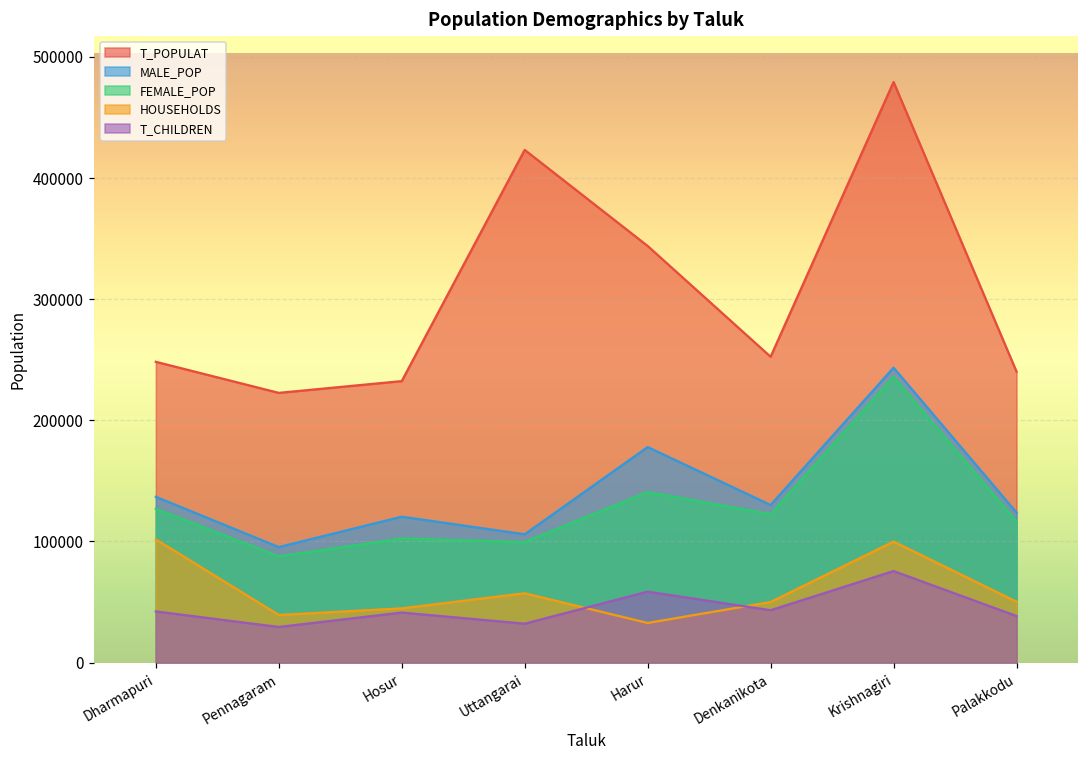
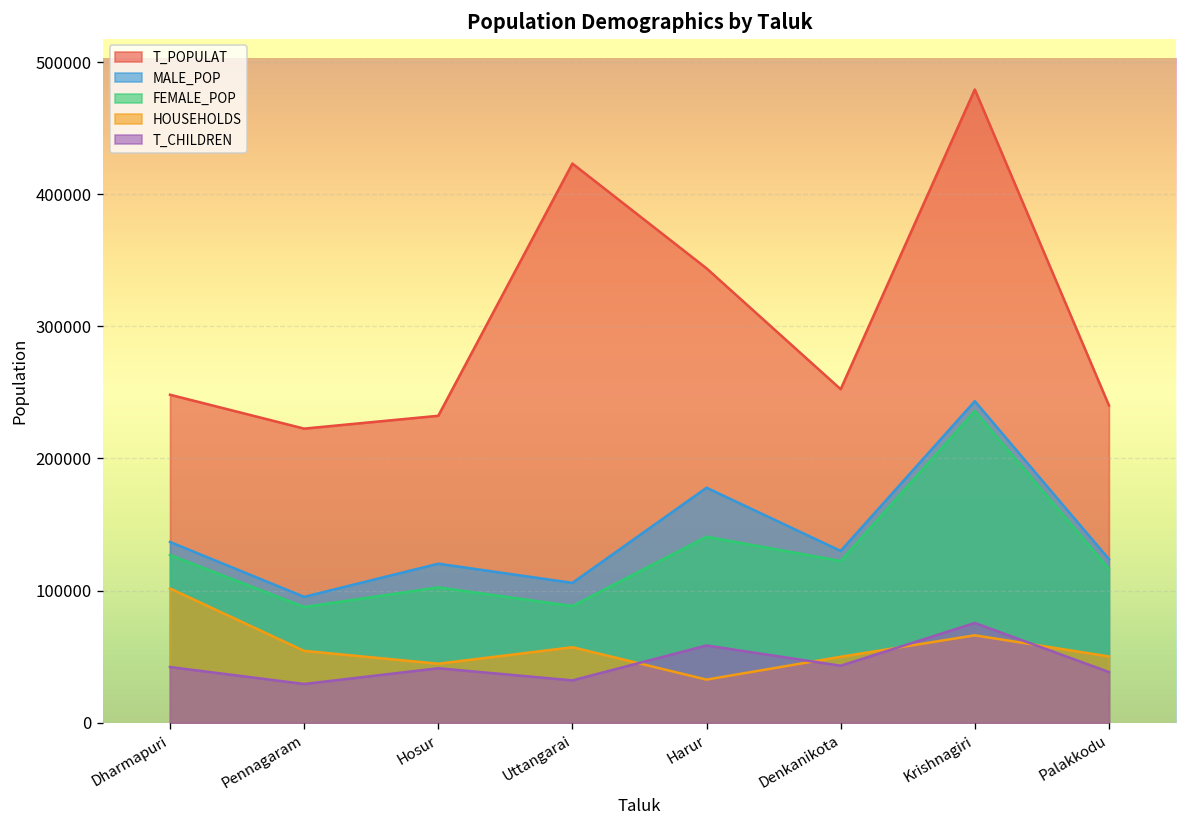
HOUSEHOLDS, Pennagaram: 39000 -> 54000
FEMALE_POP, Uttangarai: 100000 -> 88000
HOUSEHOLDS, Krishnagiri: 100000 -> 66000
